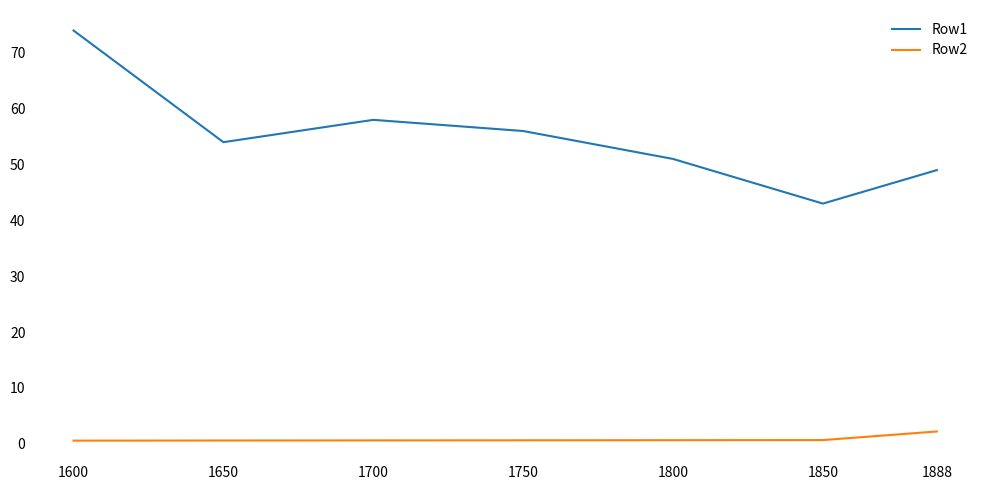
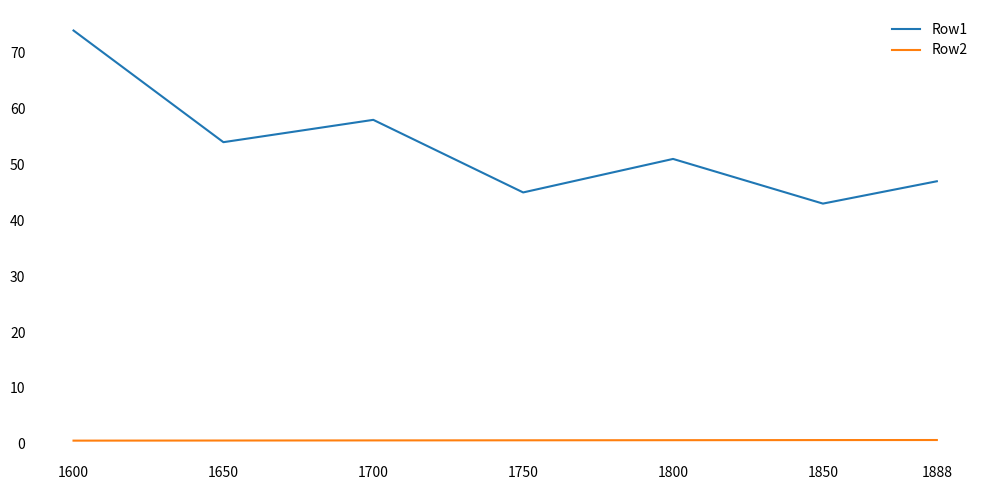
Row1, 1750: 56 -> 45
Row1, 1888: 49 -> 47
Row2, 1888: 2 -> 1
